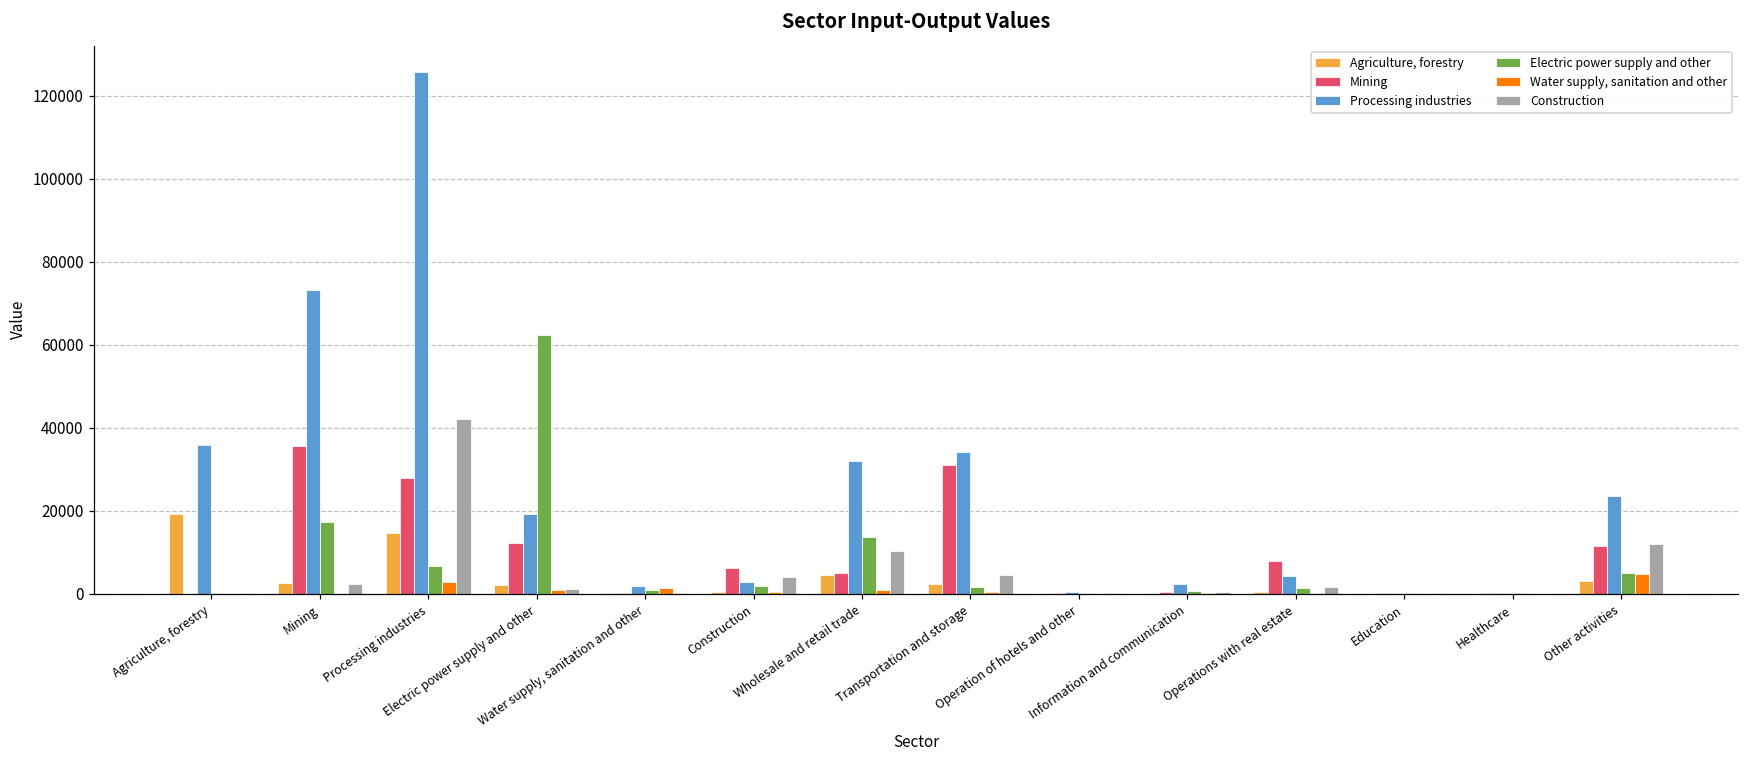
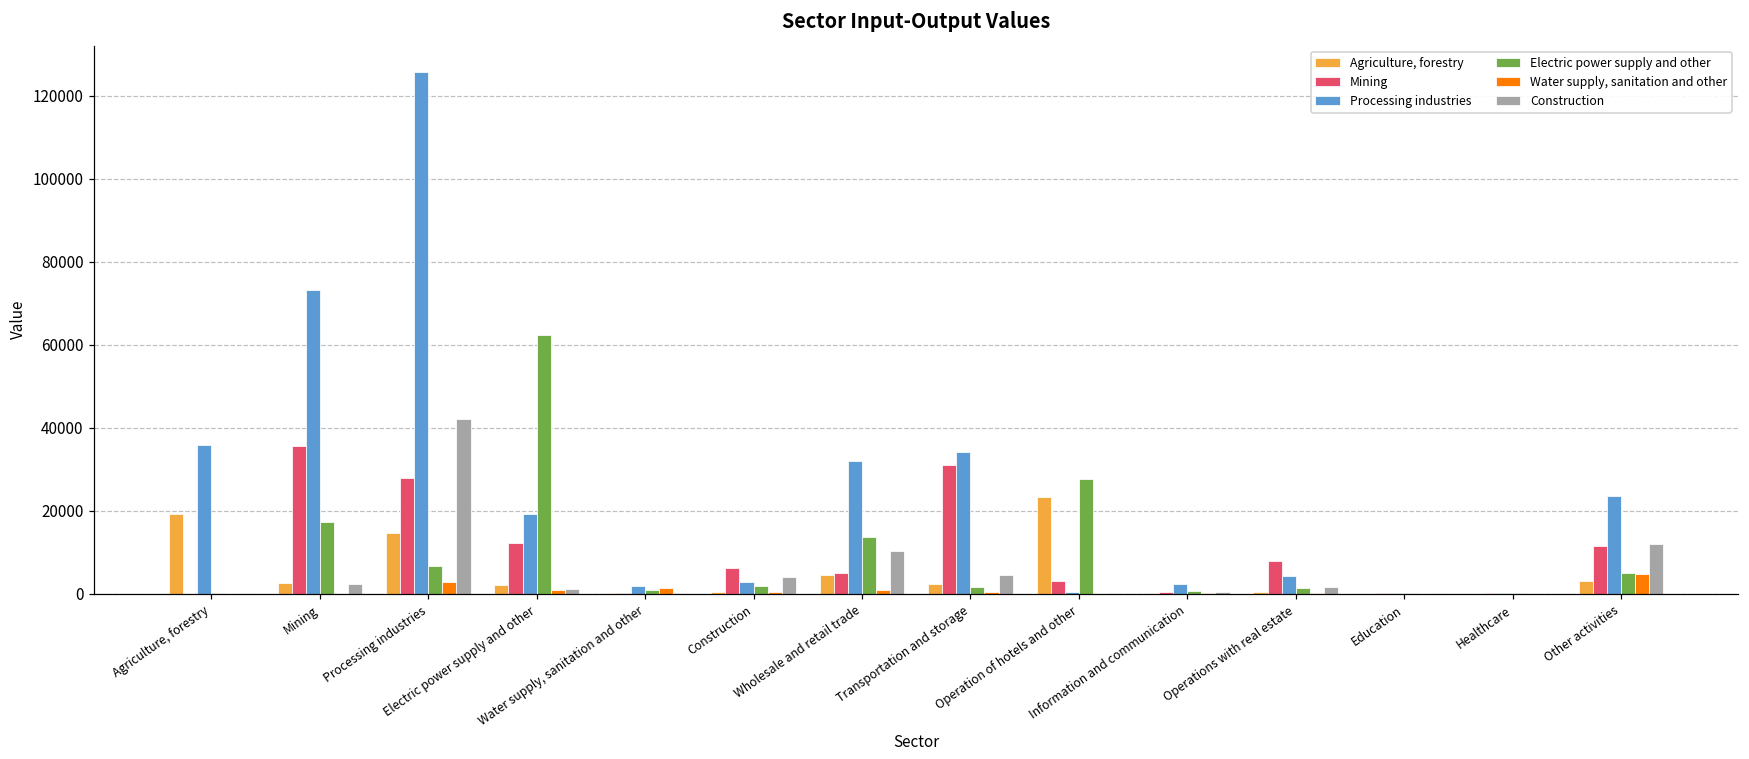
Agriculture, forestry, Operation of hotels and other: 0 -> 23000
Mining, Operation of hotels and other: 0 -> 3000
Electric power supply and other, Operation of hotels and other: 0 -> 28000
